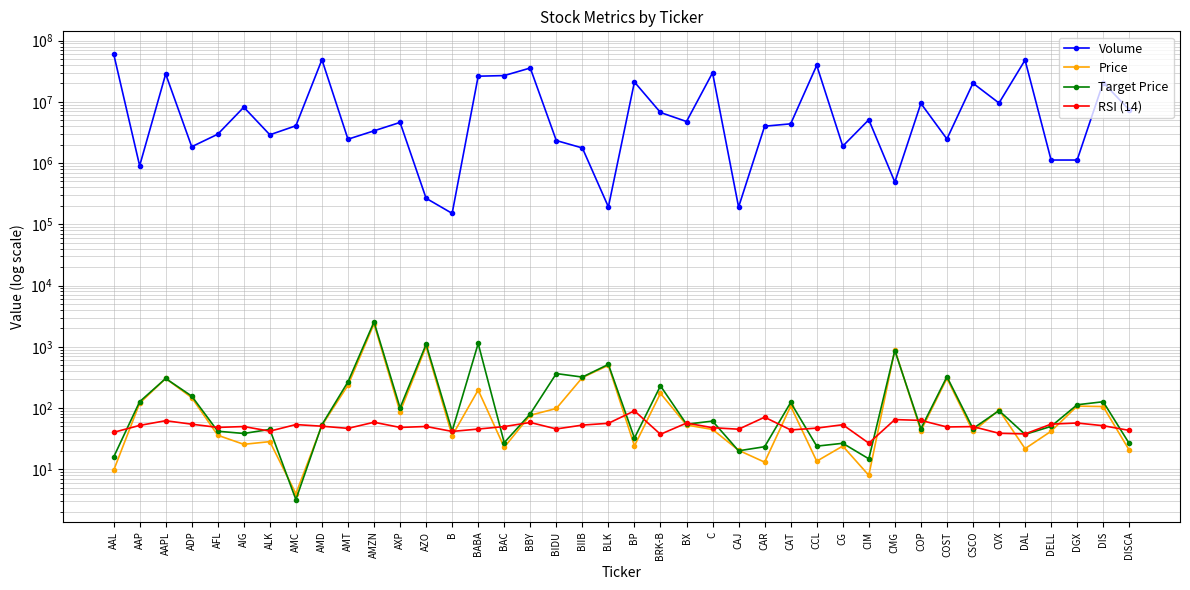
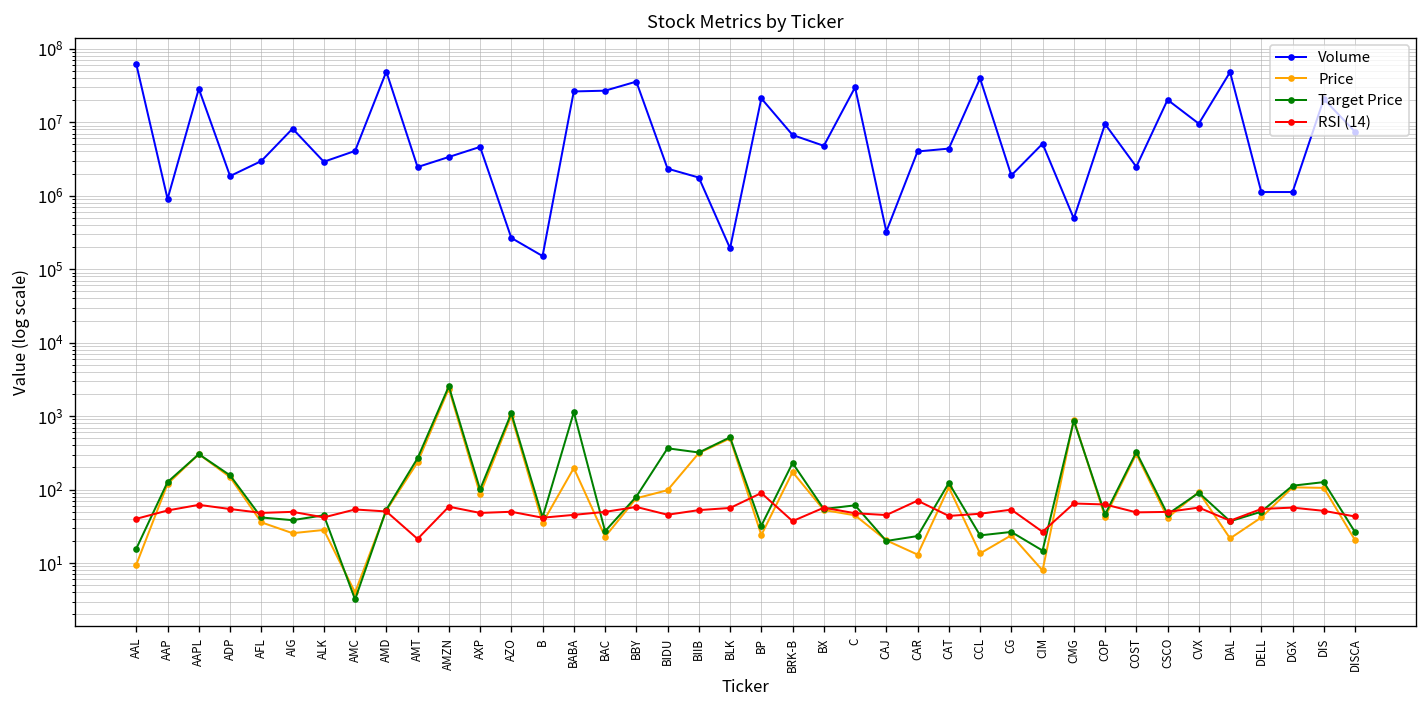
RSI (14), AMT: 50 -> 21
Volume, CAJ: 190000 -> 300000
RSI (14), CVX: 40 -> 60
